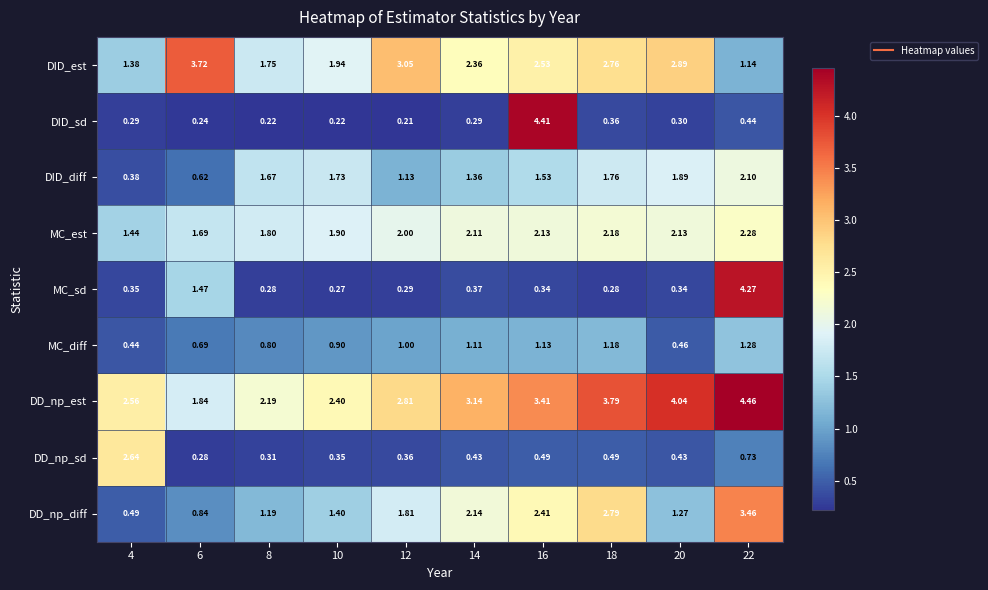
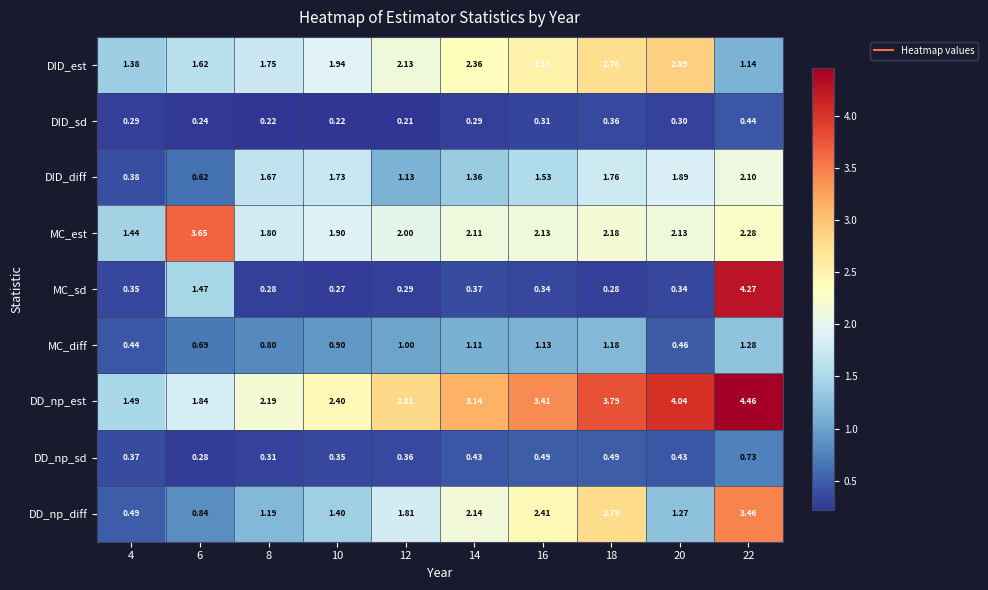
DID_est, 6: 3.72 -> 1.62
DID_est, 12: 3.05 -> 2.13
DID_sd, 16: 4.41 -> 0.31
MC_est, 6: 1.69 -> 3.65
DD_np_est, 4: 2.56 -> 1.49
DD_np_sd, 4: 2.64 -> 0.37
